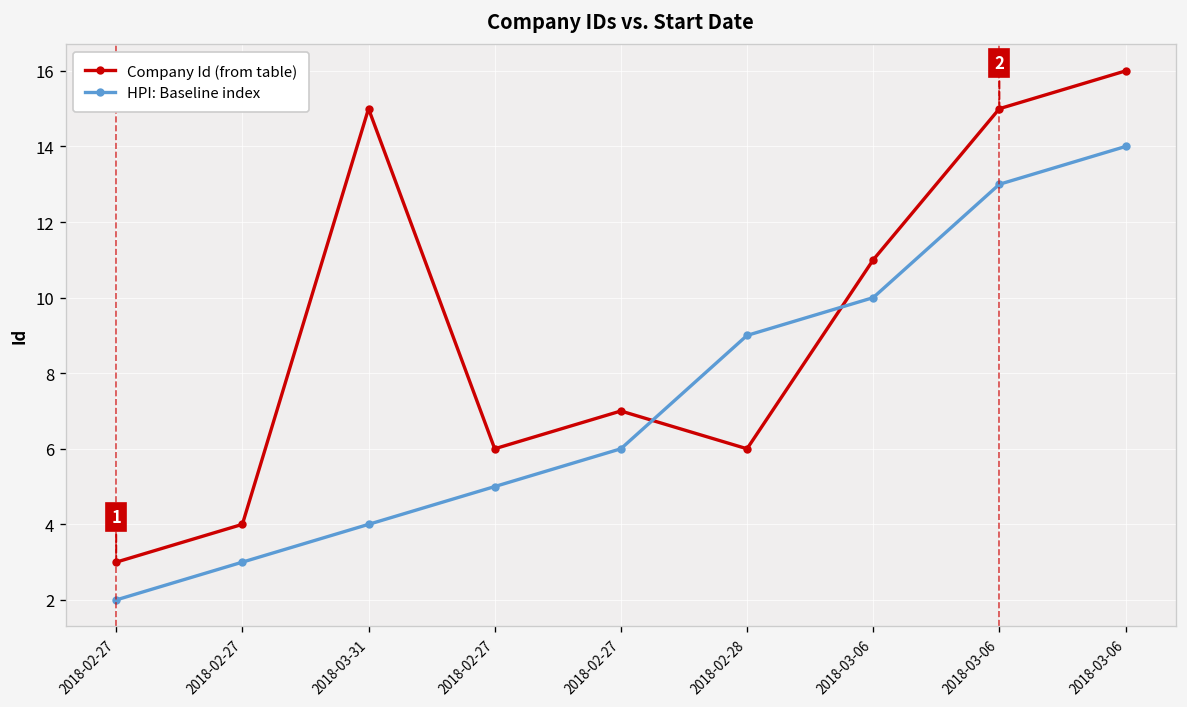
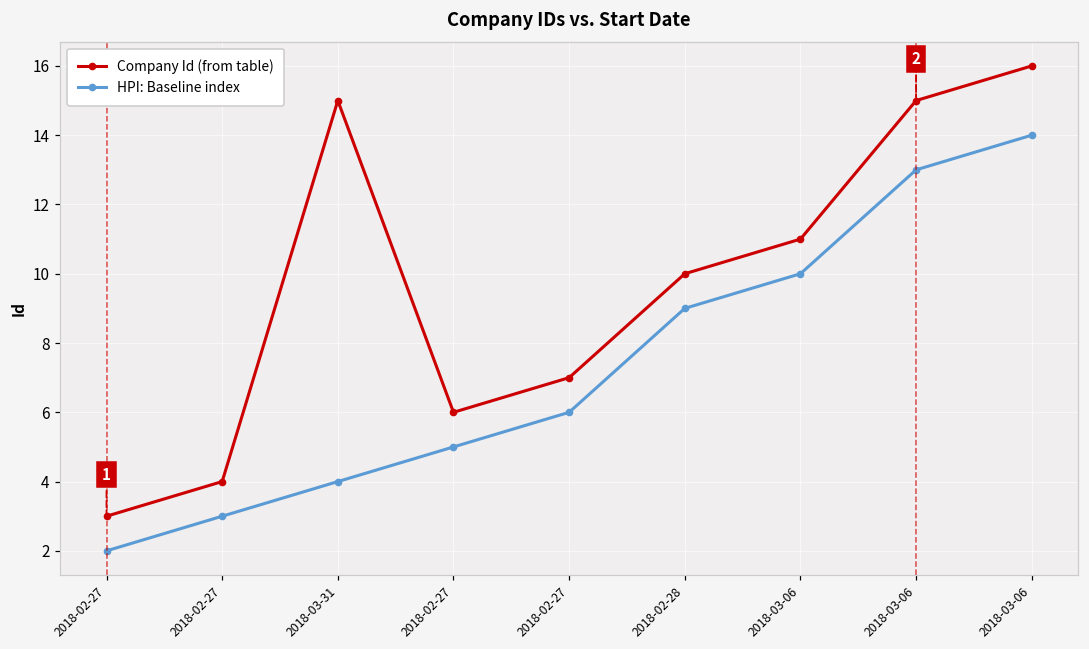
Company Id (from table), 2018-02-28: 6 -> 10
